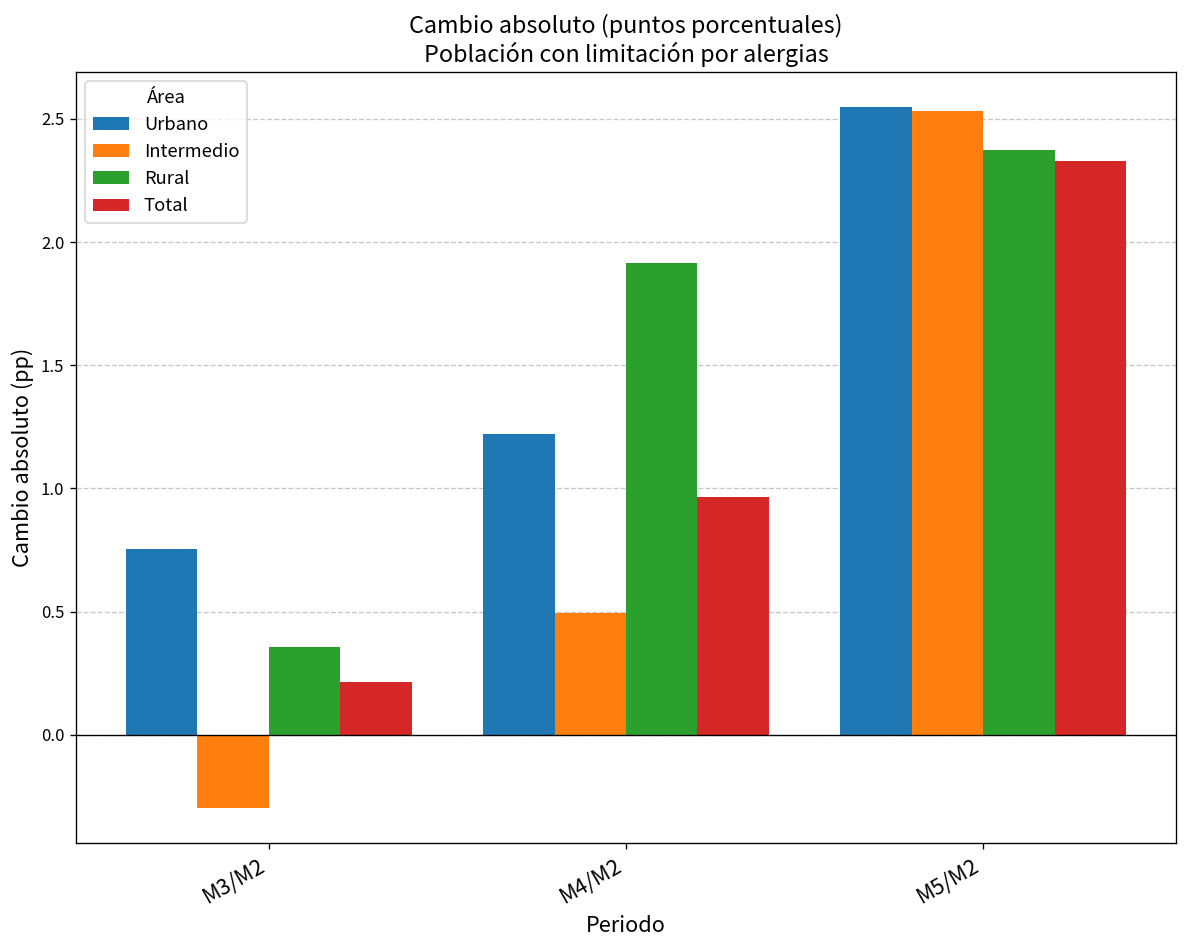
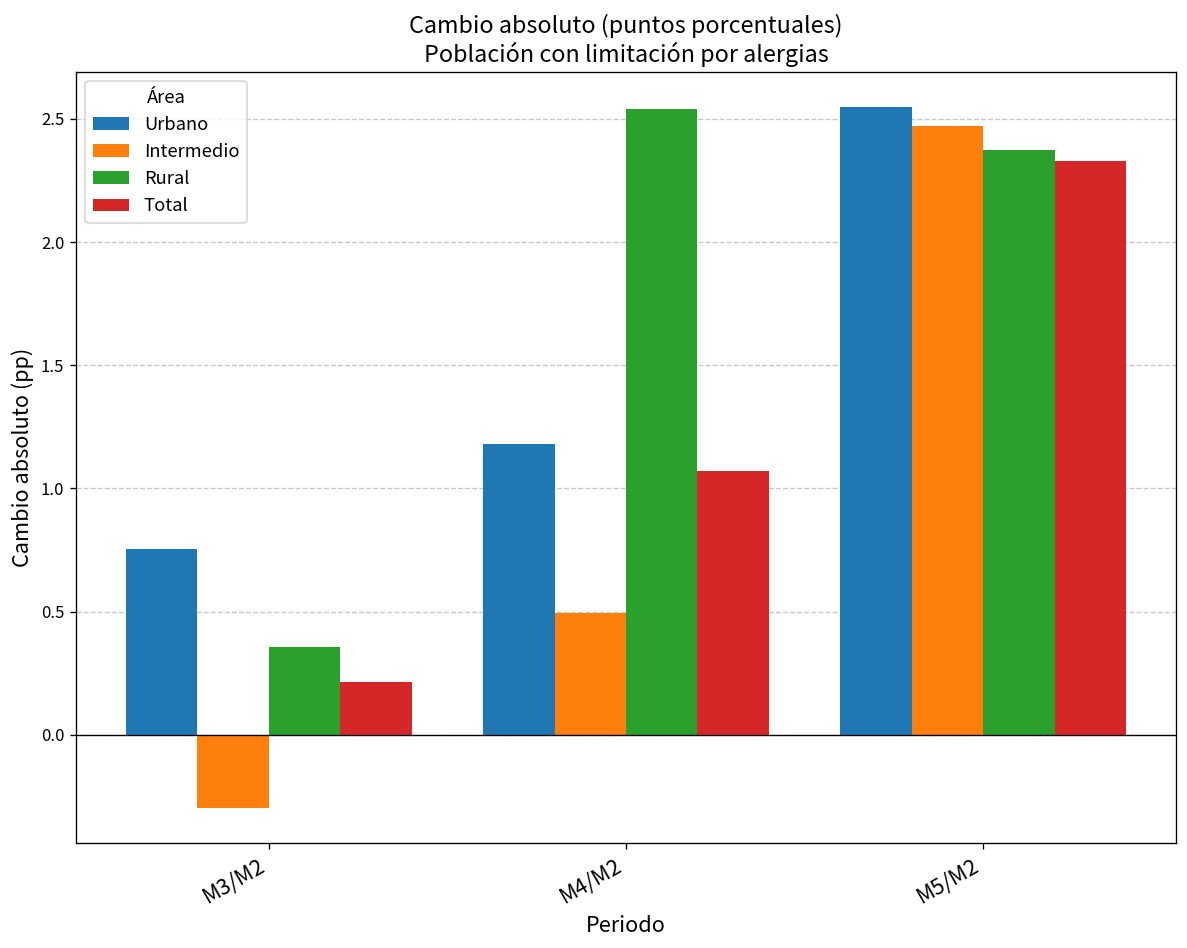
Urbano, M4/M2: 1.22 -> 1.18
Rural, M4/M2: 1.92 -> 2.54
Total, M4/M2: 0.96 -> 1.07
Intermedio, M5/M2: 2.53 -> 2.47
